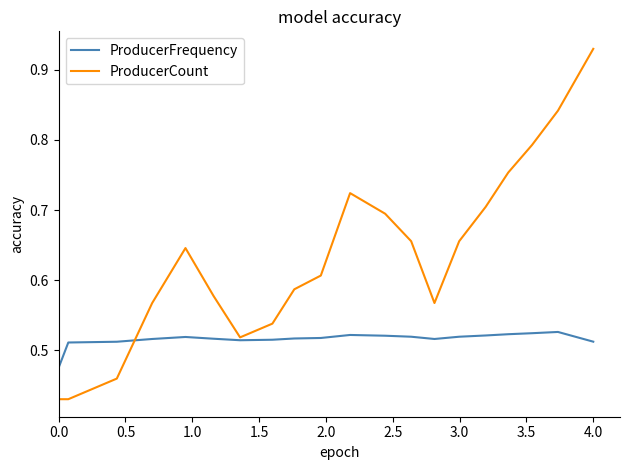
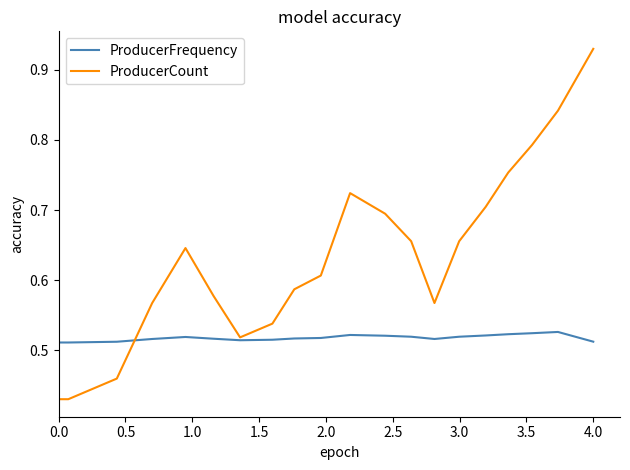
ProducerFrequency, 0.0: 0.48 -> 0.51
